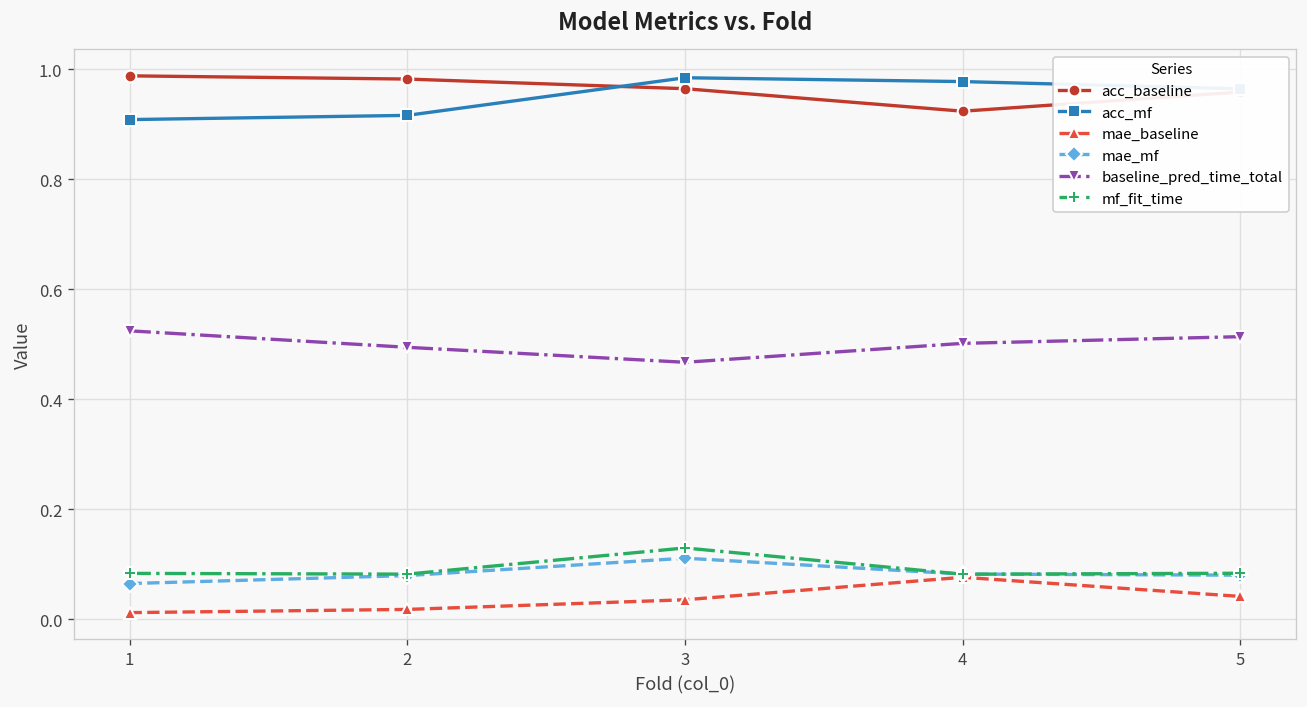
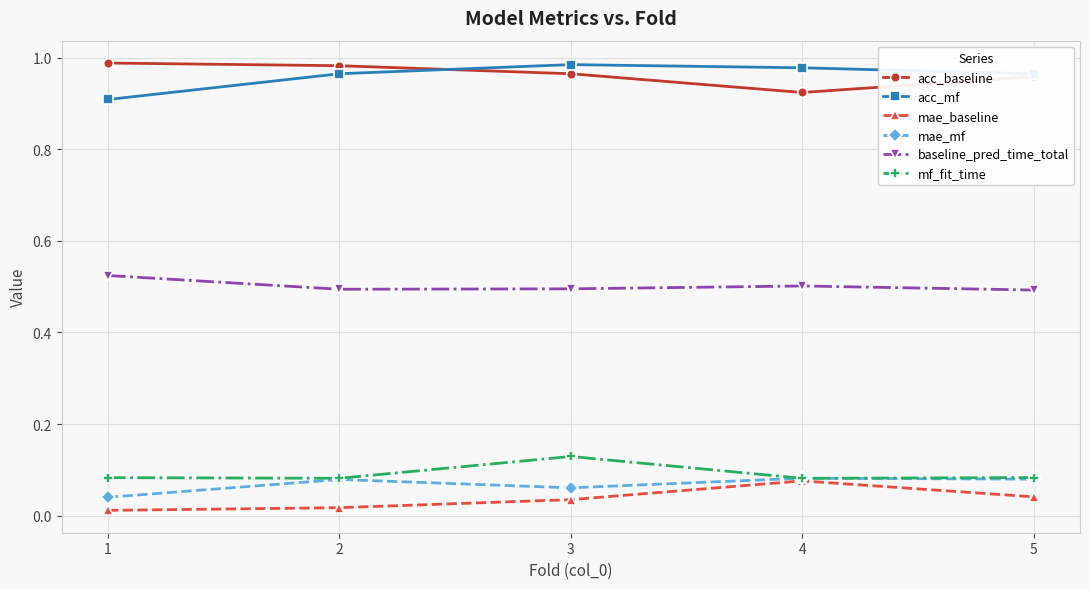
mae_mf, 1: 0.06 -> 0.04
acc_mf, 2: 0.92 -> 0.96
mae_mf, 3: 0.11 -> 0.06
baseline_pred_time_total, 3: 0.47 -> 0.50
baseline_pred_time_total, 5: 0.51 -> 0.49
